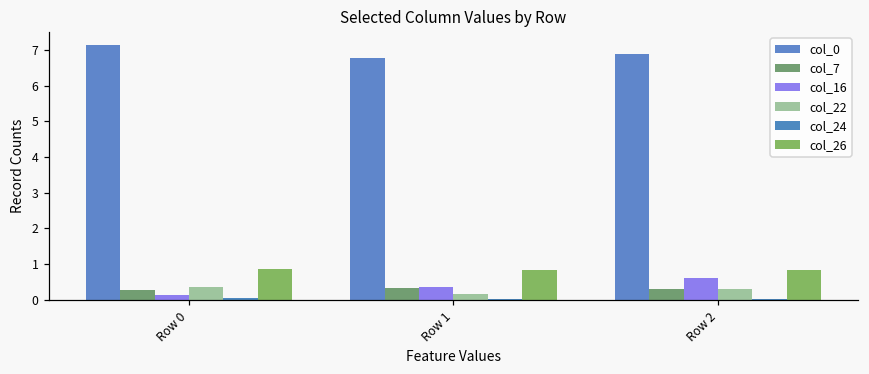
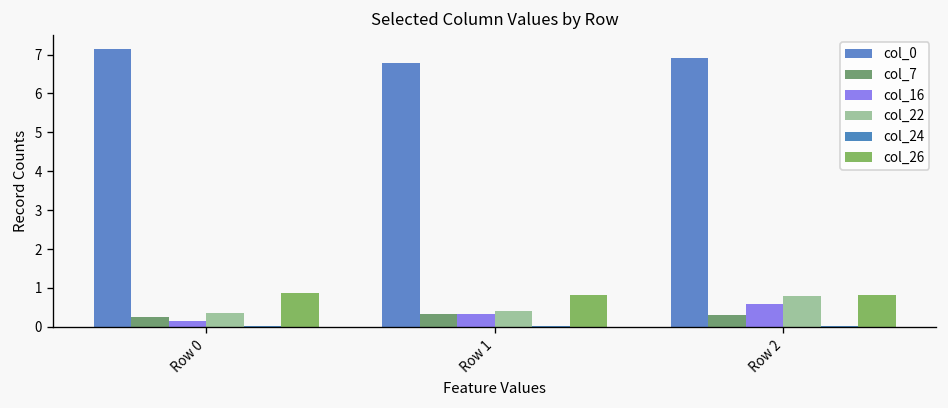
col_22, Row 1: 0.2 -> 0.4
col_22, Row 2: 0.3 -> 0.8
